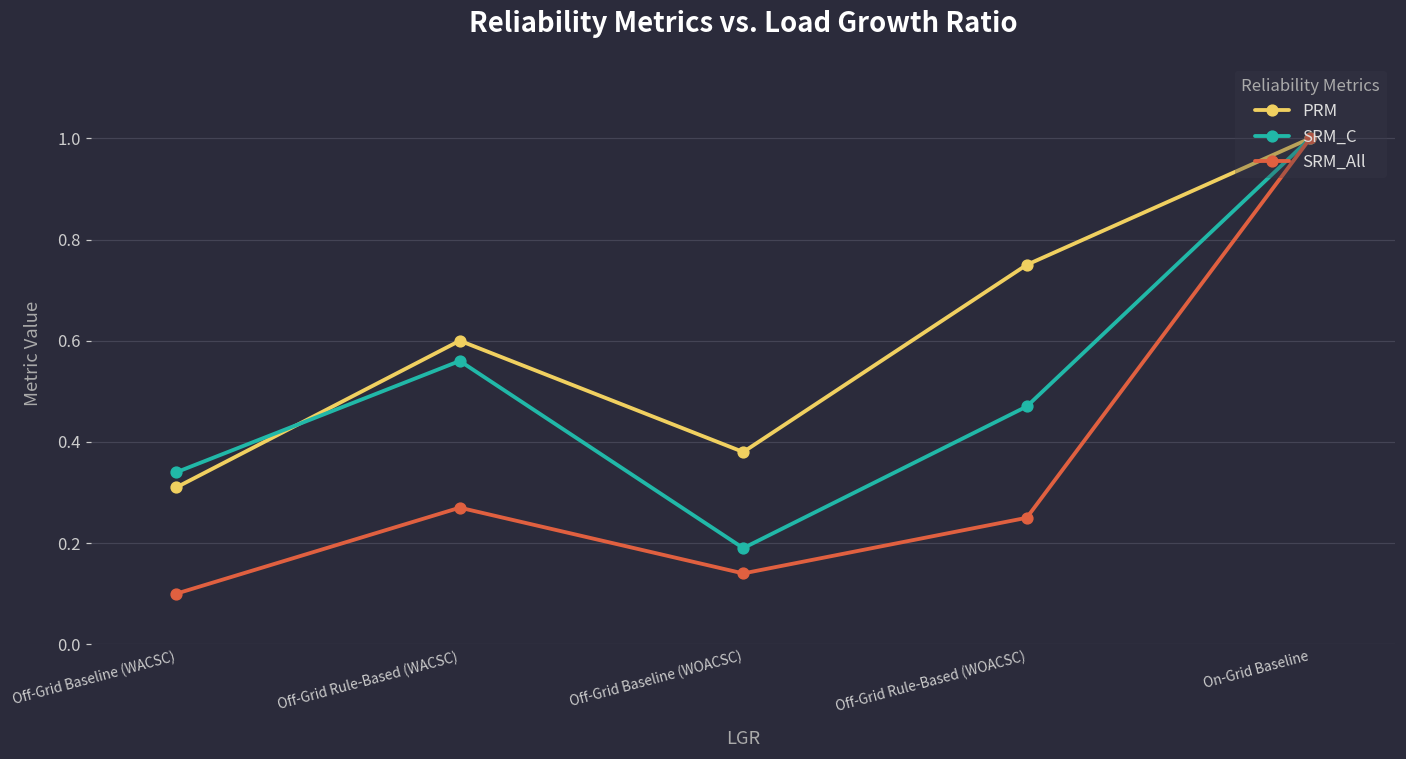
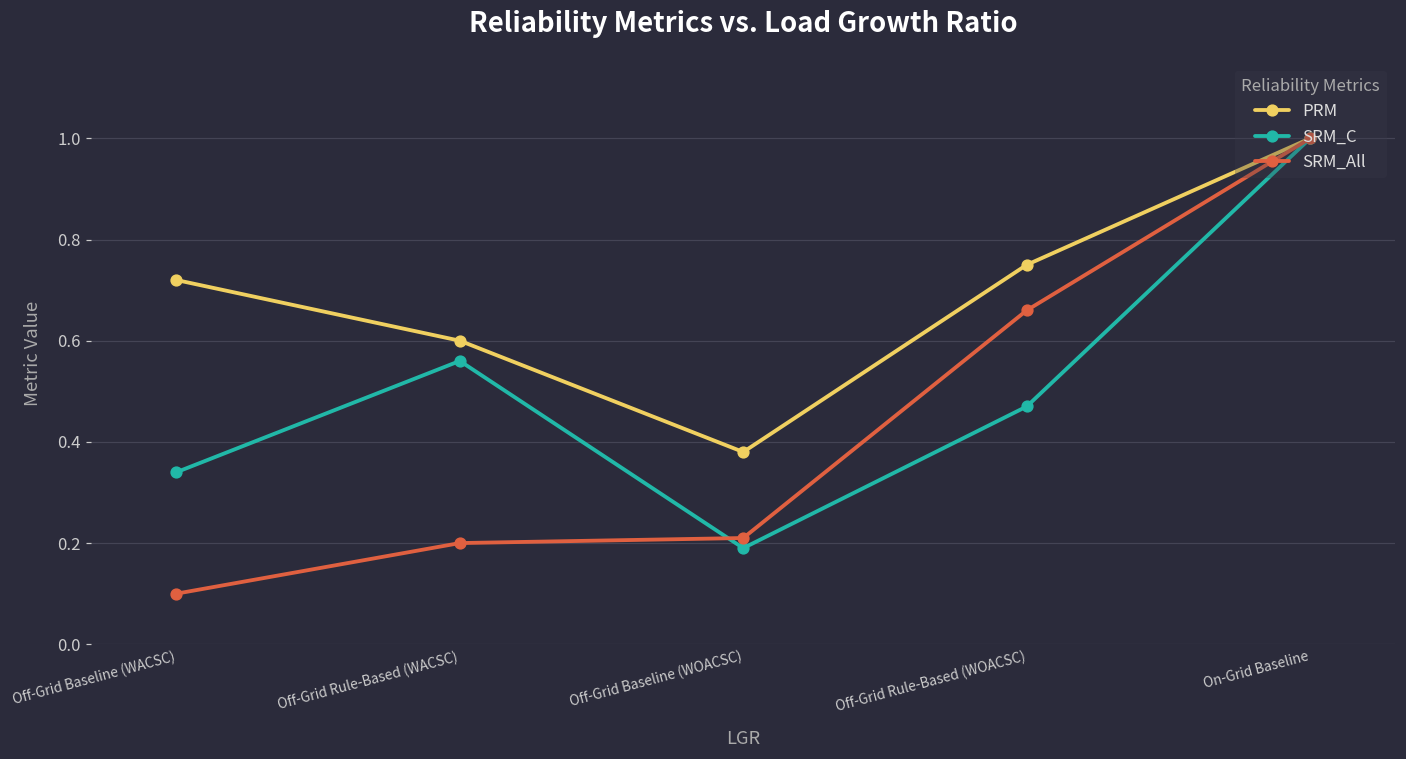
PRM, Off-Grid Baseline (WACSC): 0.31 -> 0.72
SRM_All, Off-Grid Rule-Based (WACSC): 0.27 -> 0.20
SRM_All, Off-Grid Baseline (WOACSC): 0.14 -> 0.21
SRM_All, Off-Grid Rule-Based (WOACSC): 0.25 -> 0.66
